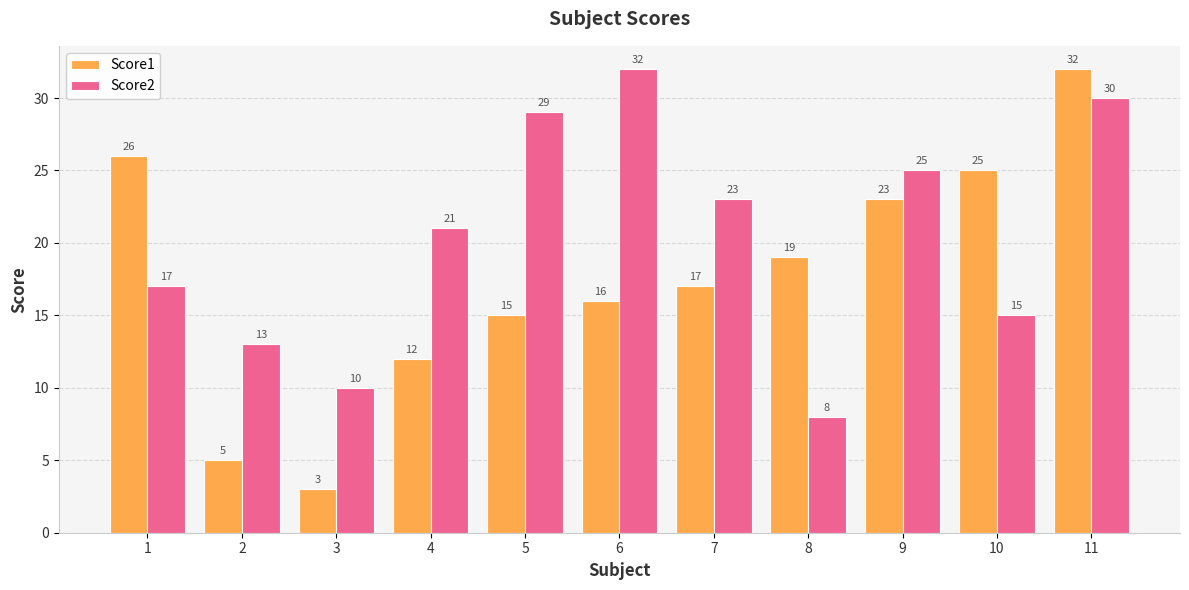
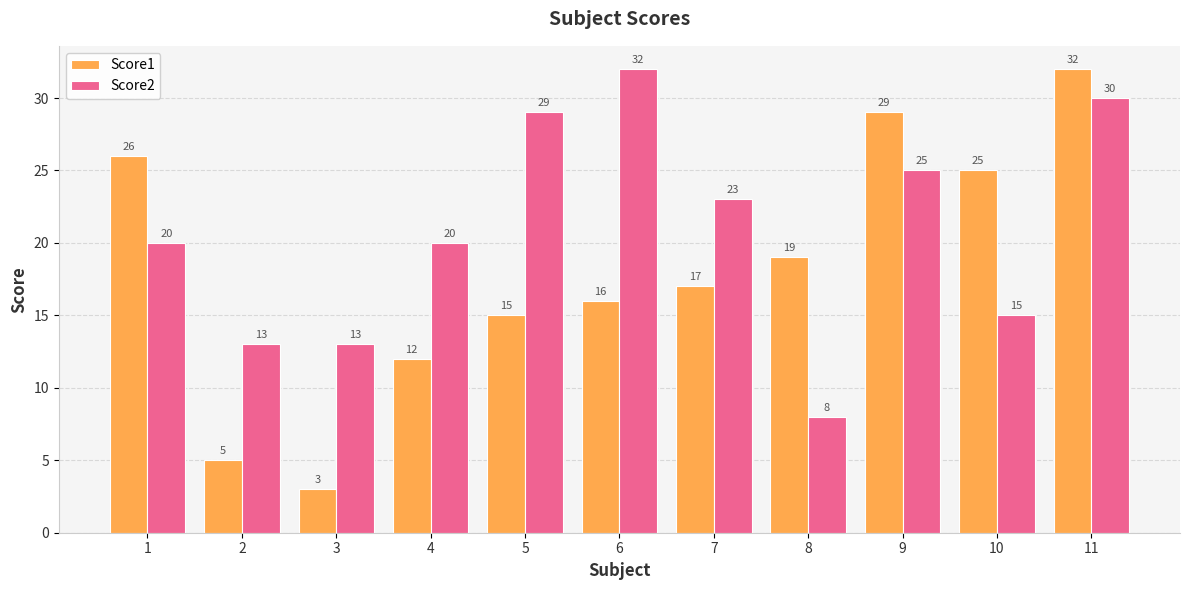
Score2, 1: 17 -> 20
Score2, 3: 10 -> 13
Score2, 4: 21 -> 20
Score1, 9: 23 -> 29
